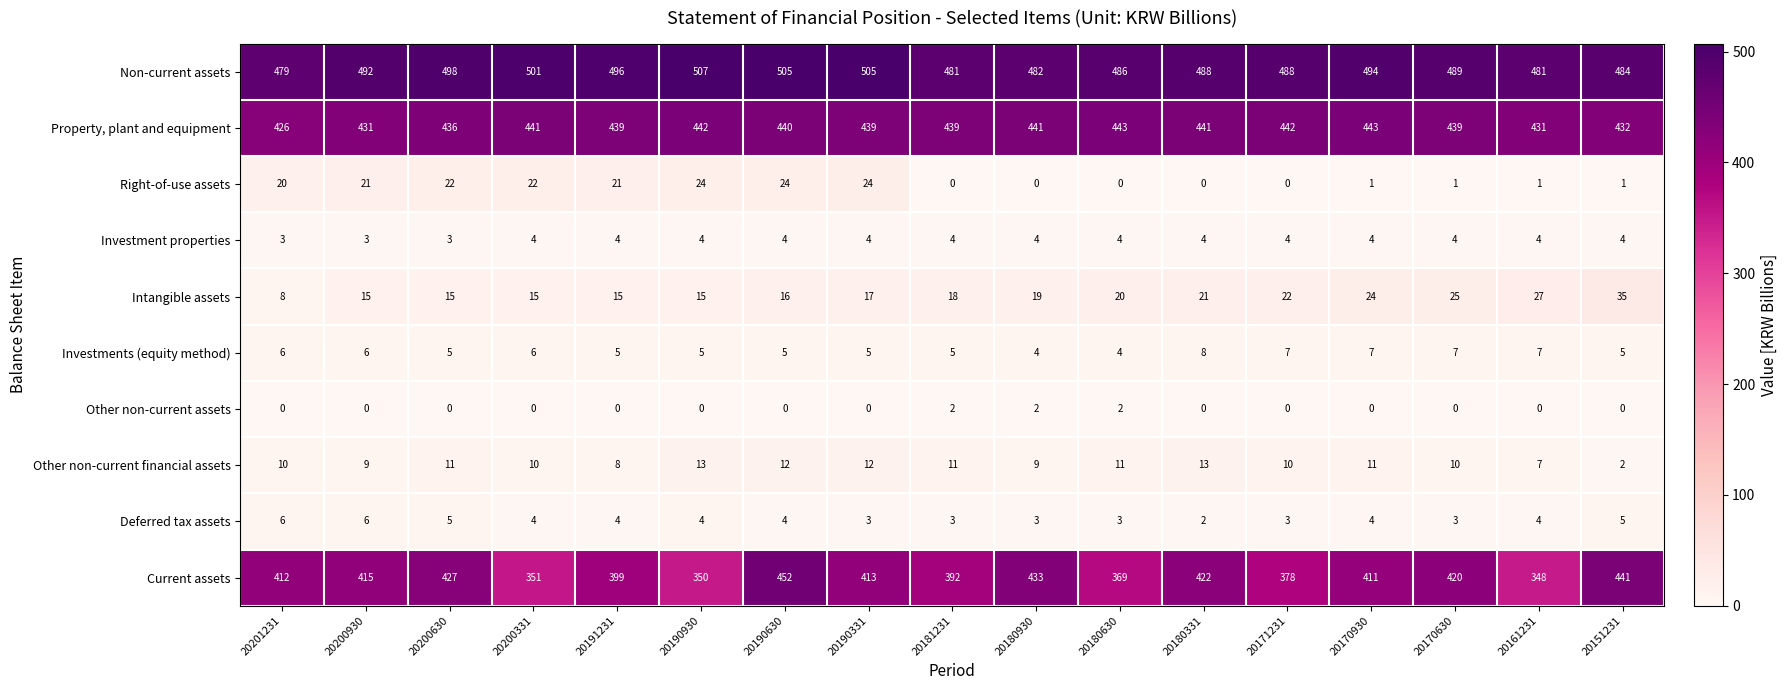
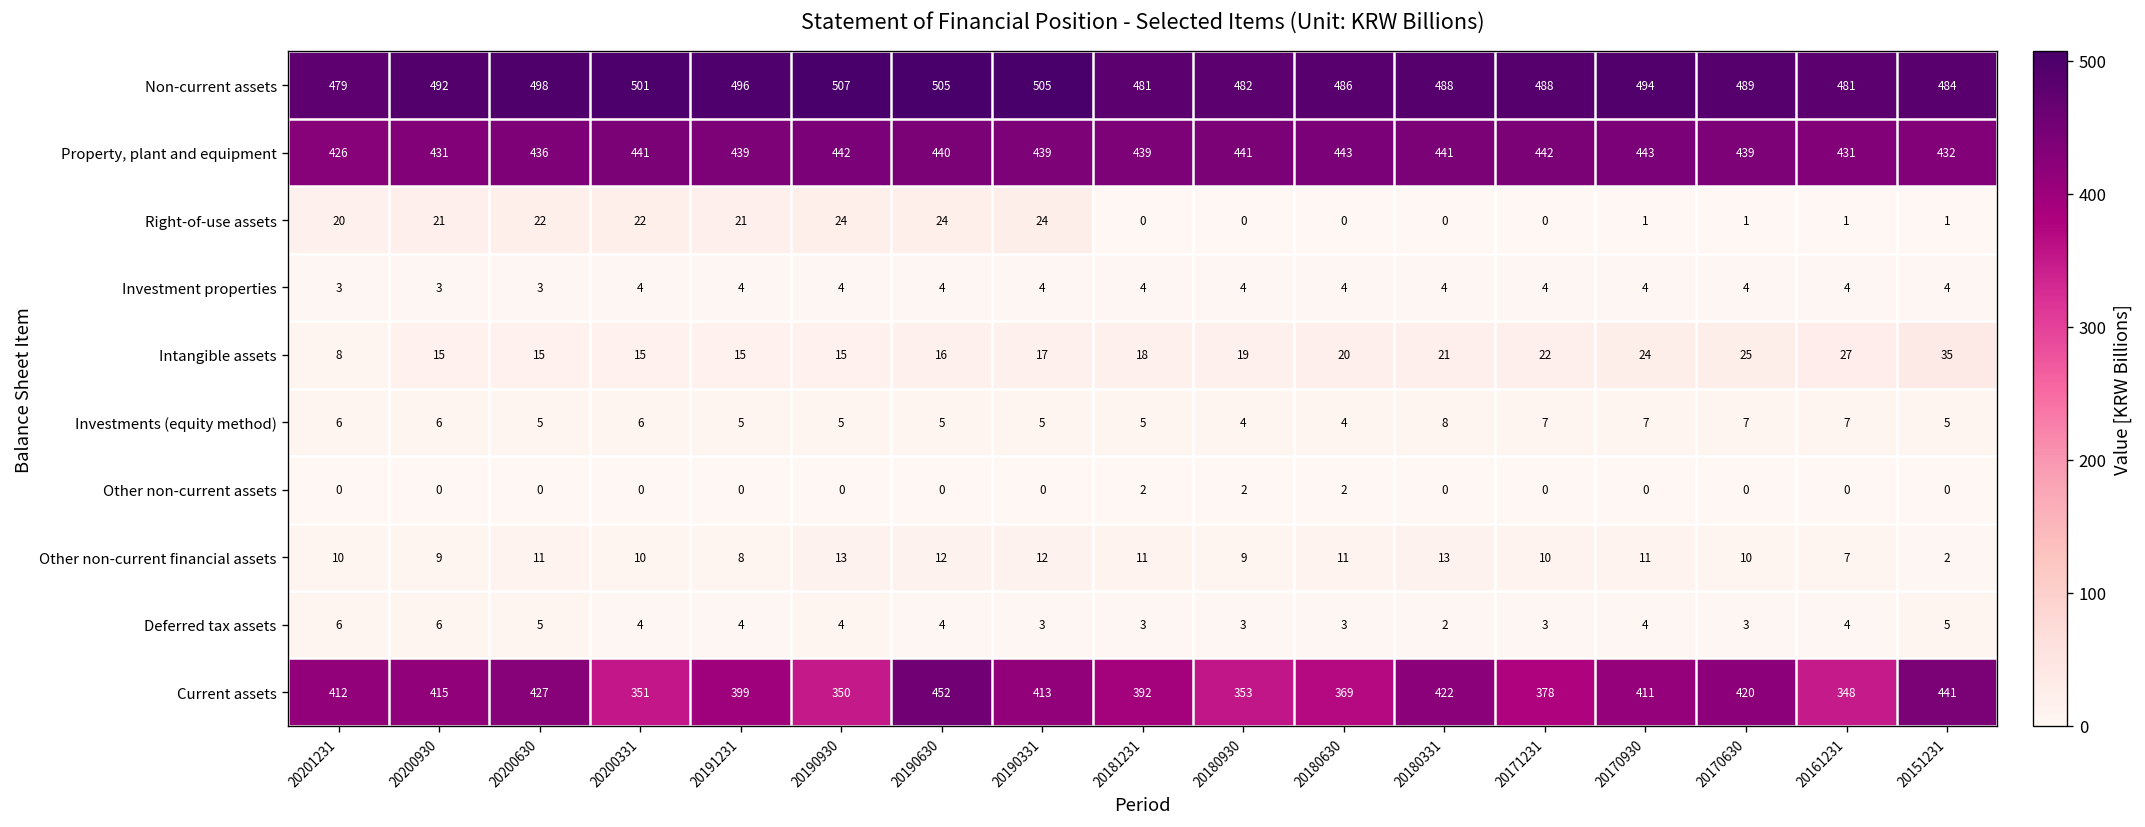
Current assets, 20180930: 433 -> 353
